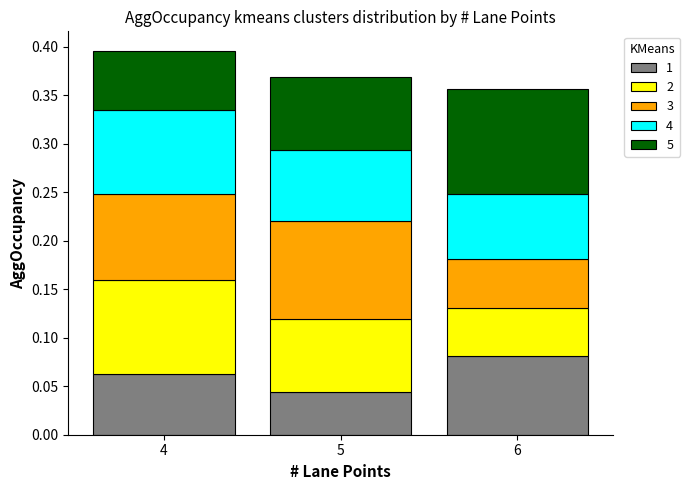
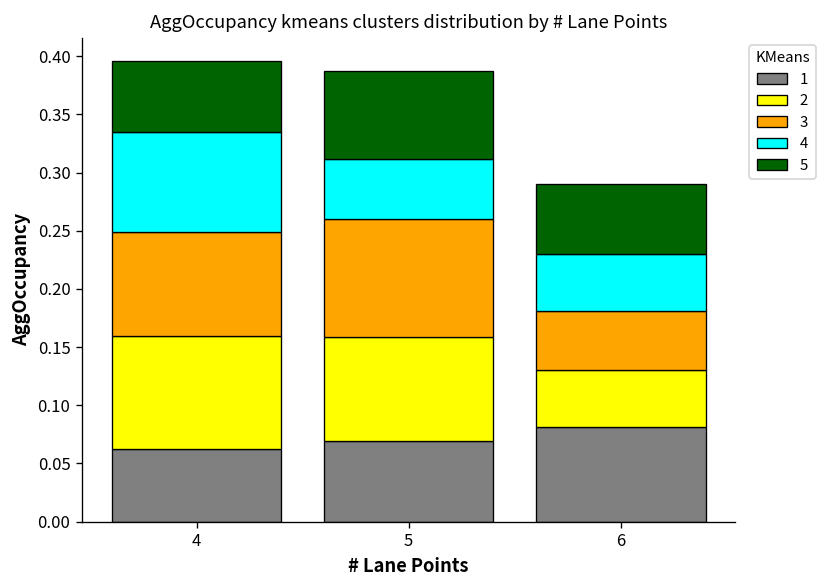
1, 5: 0.04 -> 0.07
2, 5: 0.08 -> 0.09
4, 5: 0.07 -> 0.05
4, 6: 0.07 -> 0.05
5, 6: 0.11 -> 0.06
